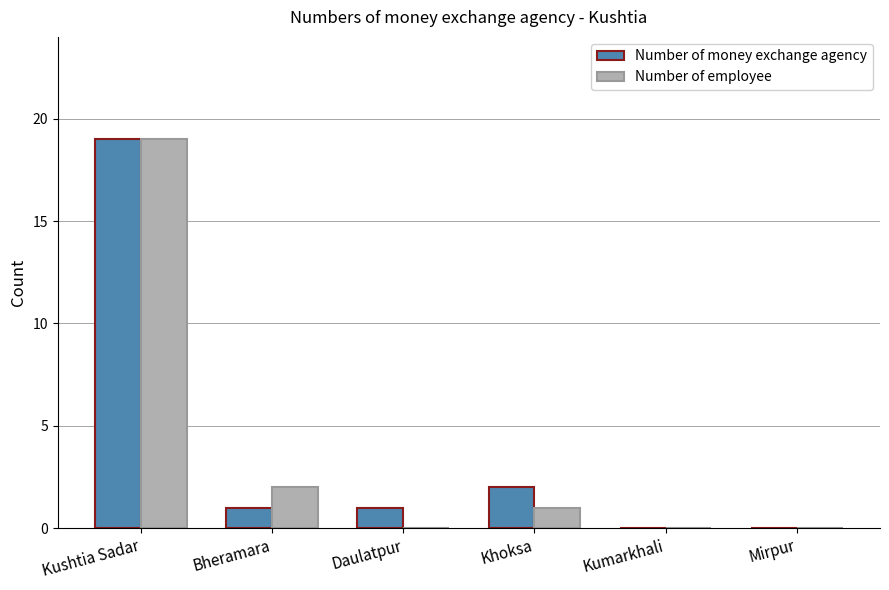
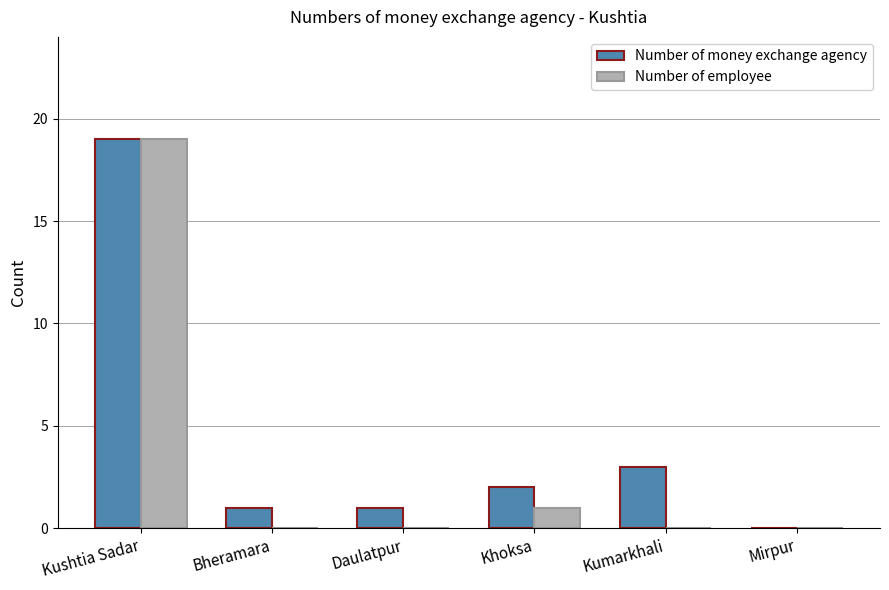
Number of employee, Bheramara: 2 -> 0
Number of money exchange agency, Kumarkhali: 0 -> 3
